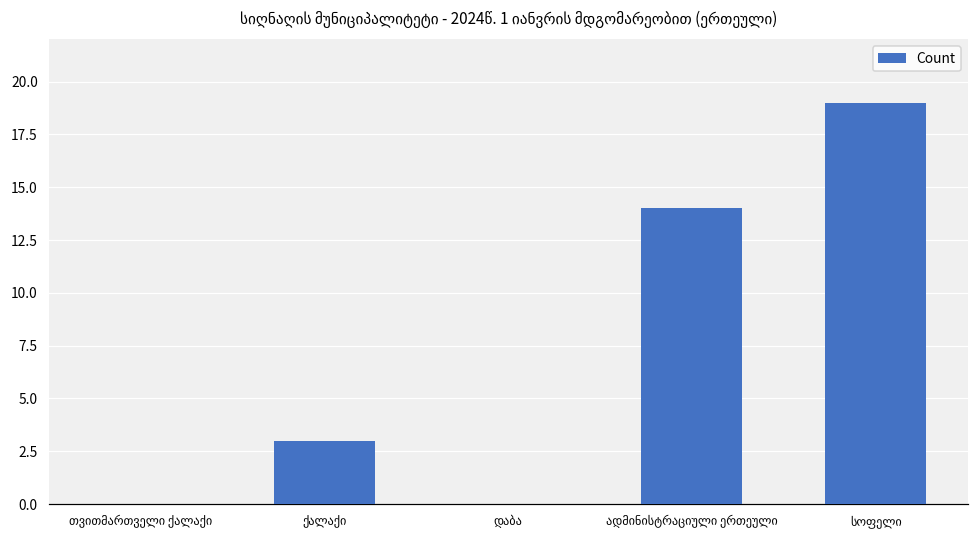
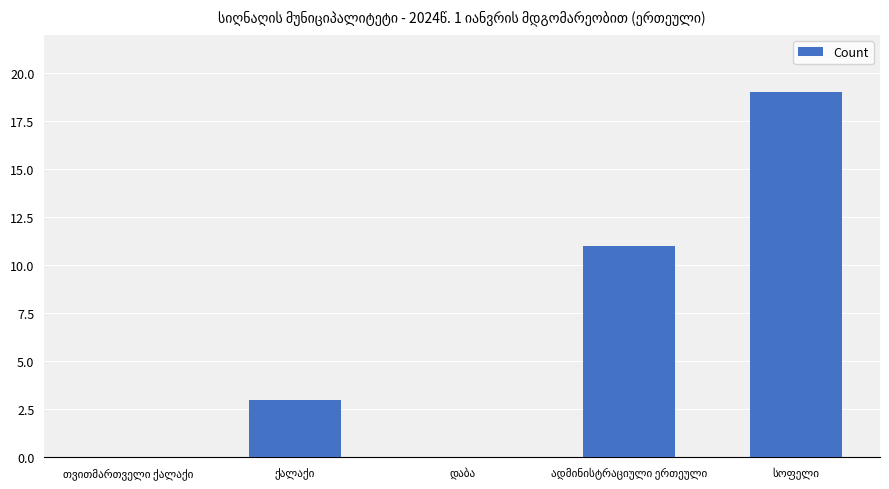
ადმინისტრაციული ერთეული: 14 -> 11
